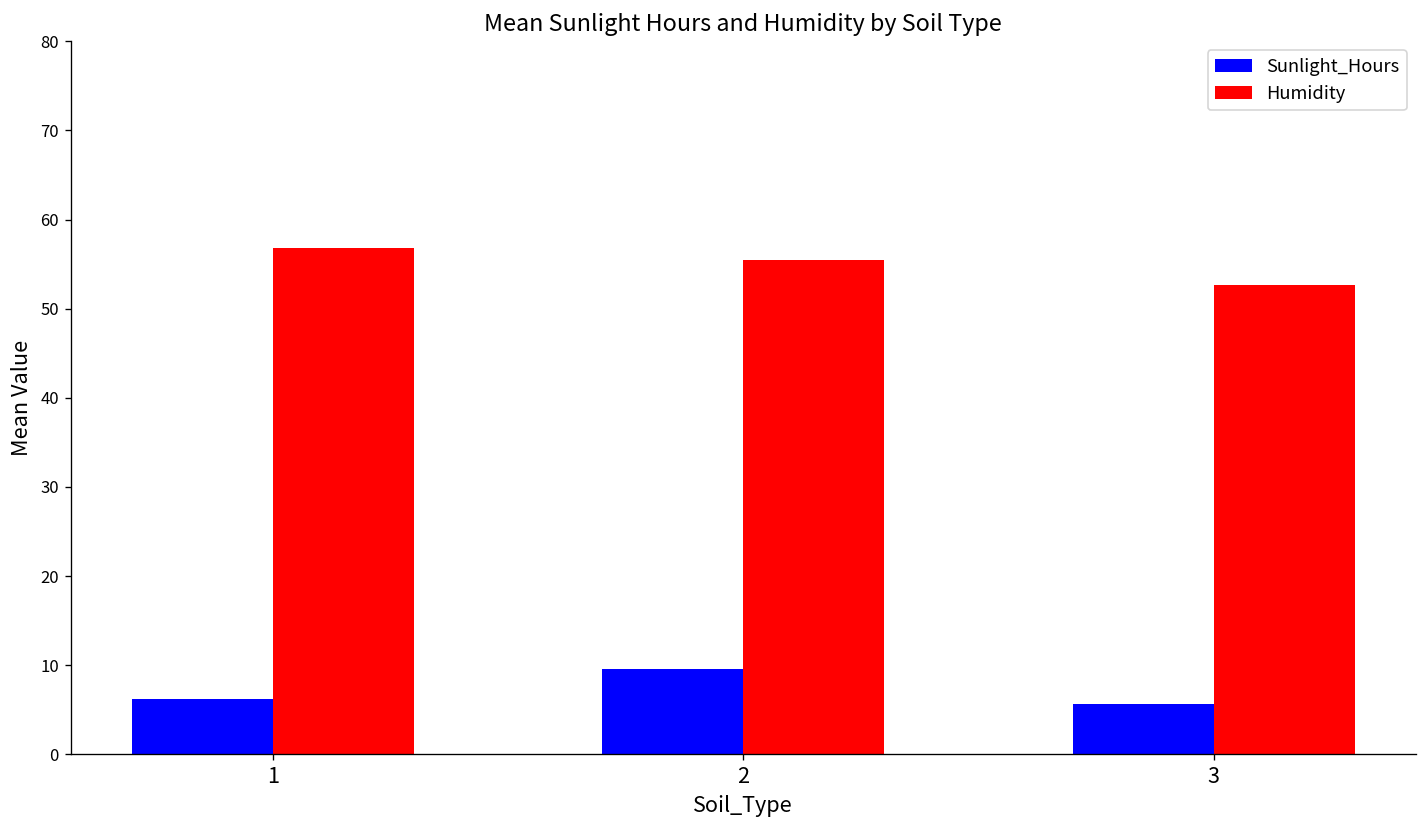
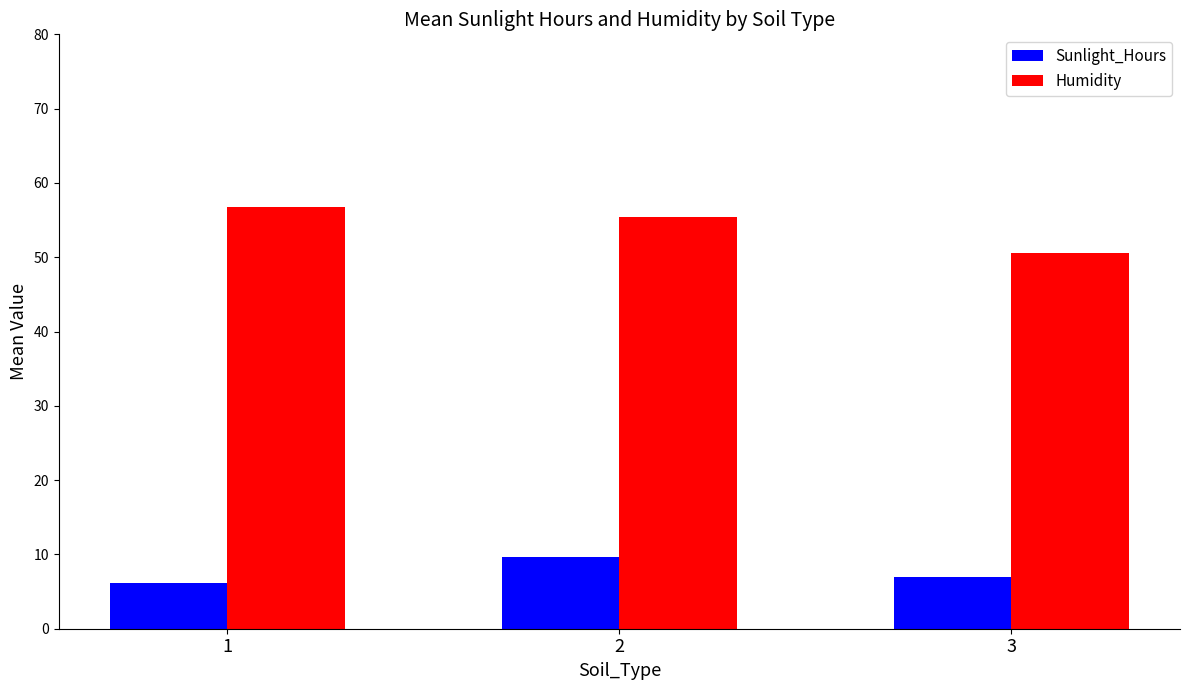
Sunlight_Hours, 3: 6 -> 7
Humidity, 3: 53 -> 51
